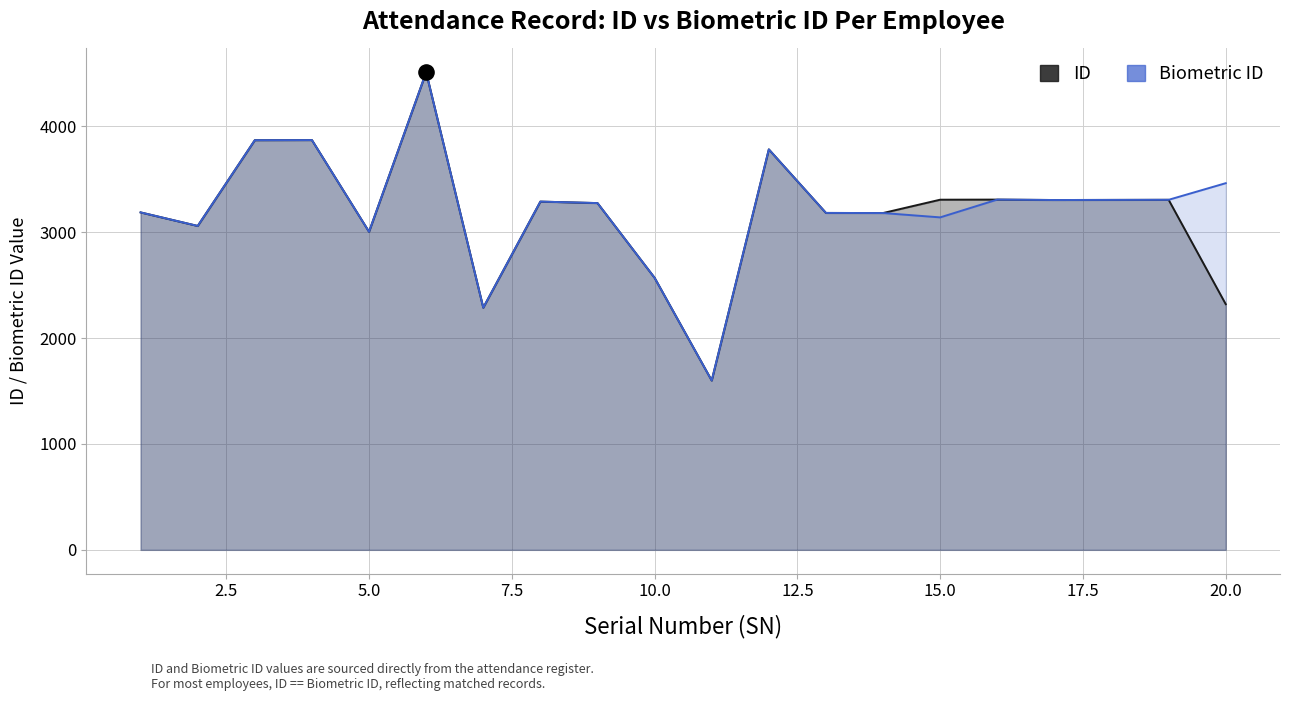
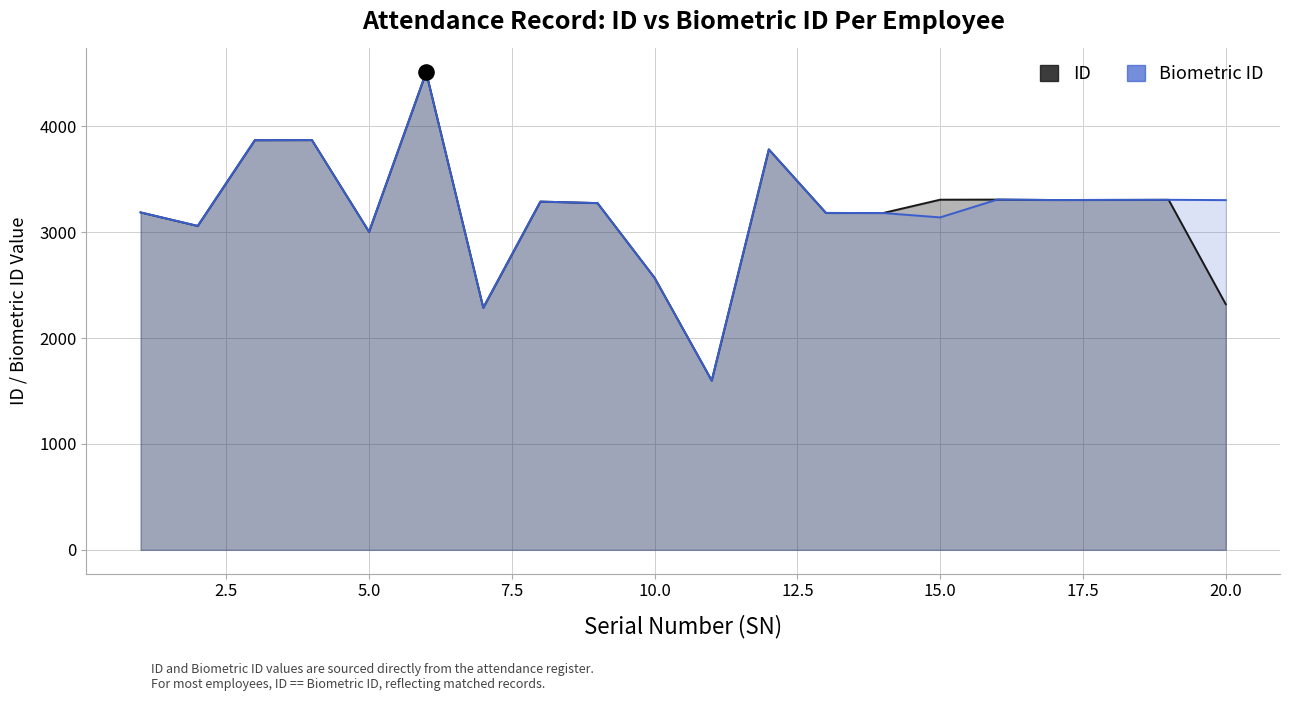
Biometric ID, 20.0: 3460 -> 3300
